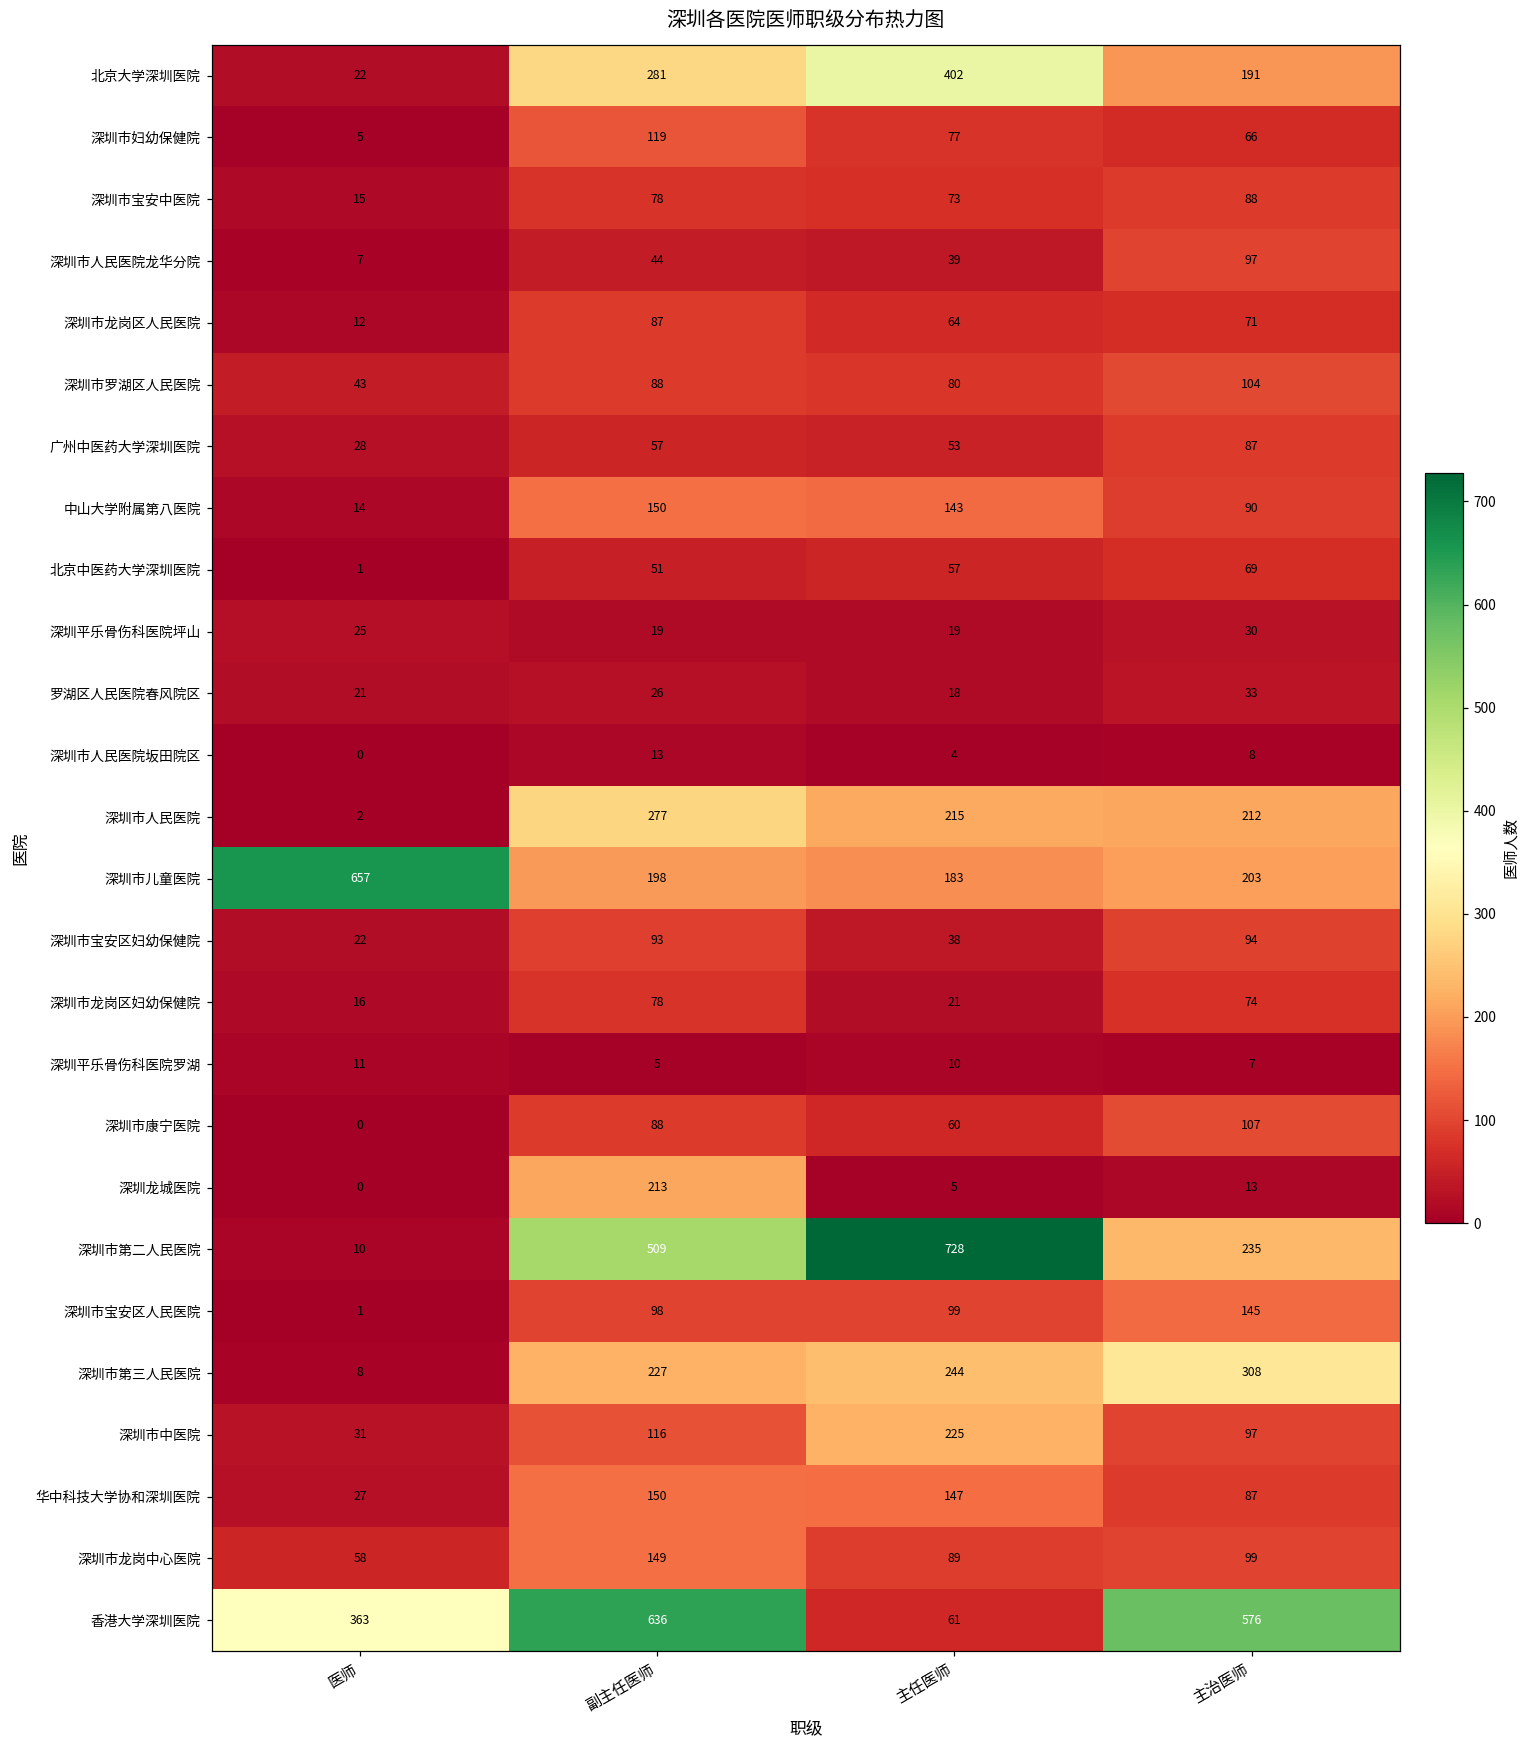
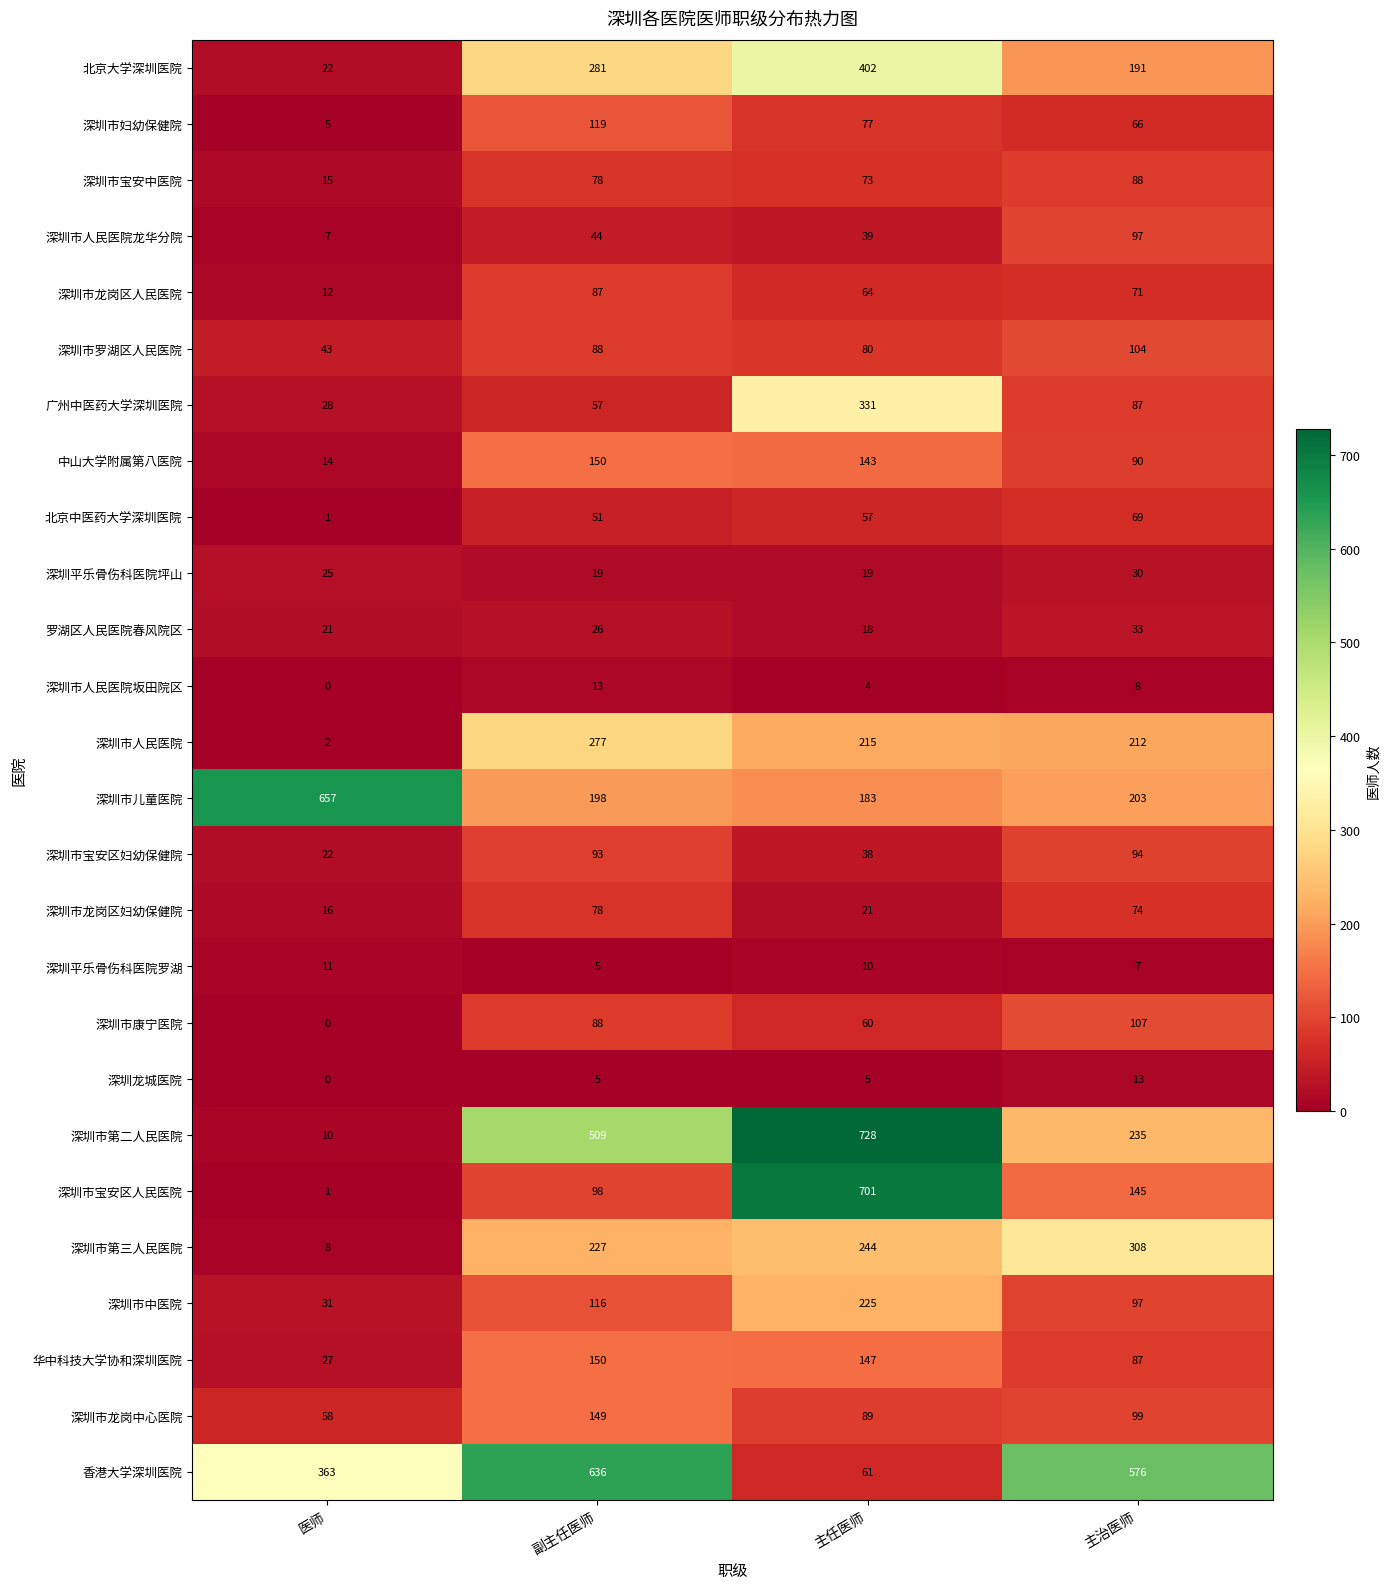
广州中医药大学深圳医院, 主任医师: 53 -> 331
深圳龙城医院, 副主任医师: 213 -> 5
深圳市宝安区人民医院, 主任医师: 99 -> 701
